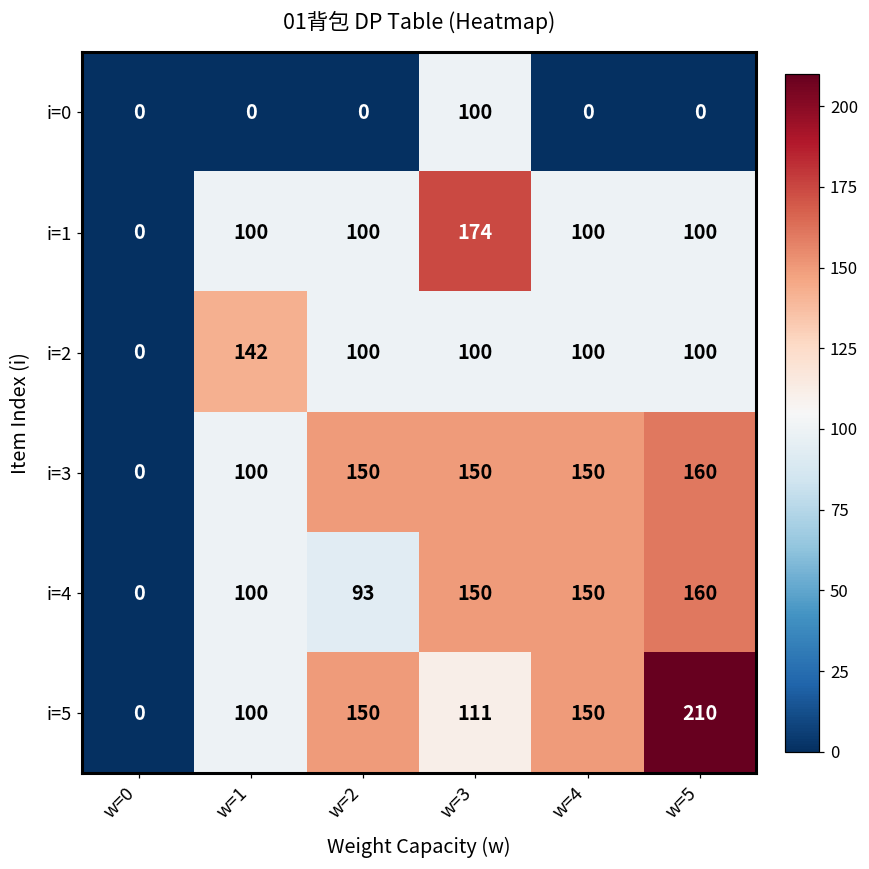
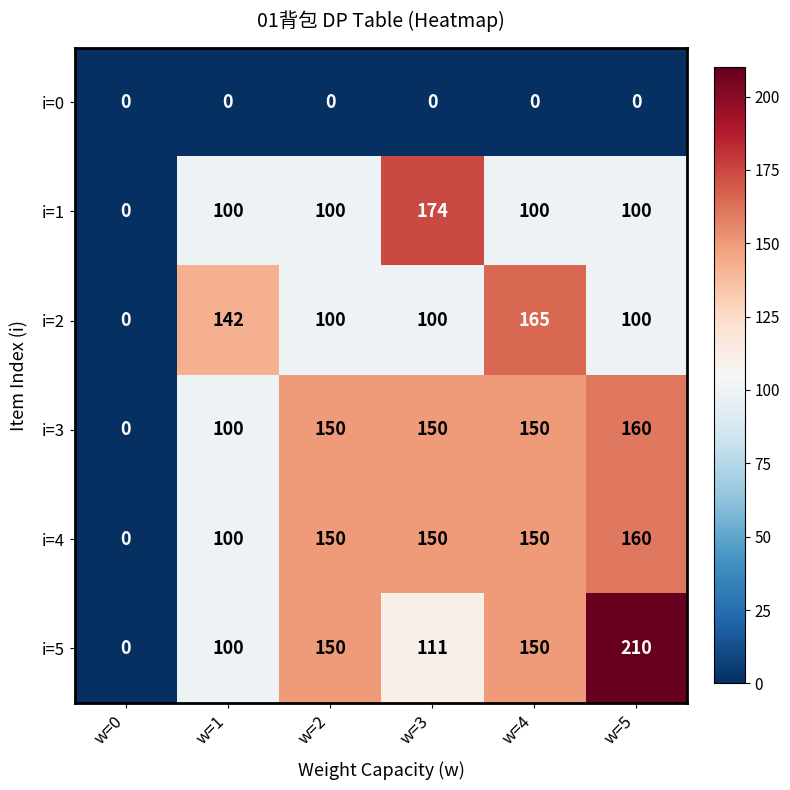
i=0, w=3: 100 -> 0
i=2, w=4: 100 -> 165
i=4, w=2: 93 -> 150
